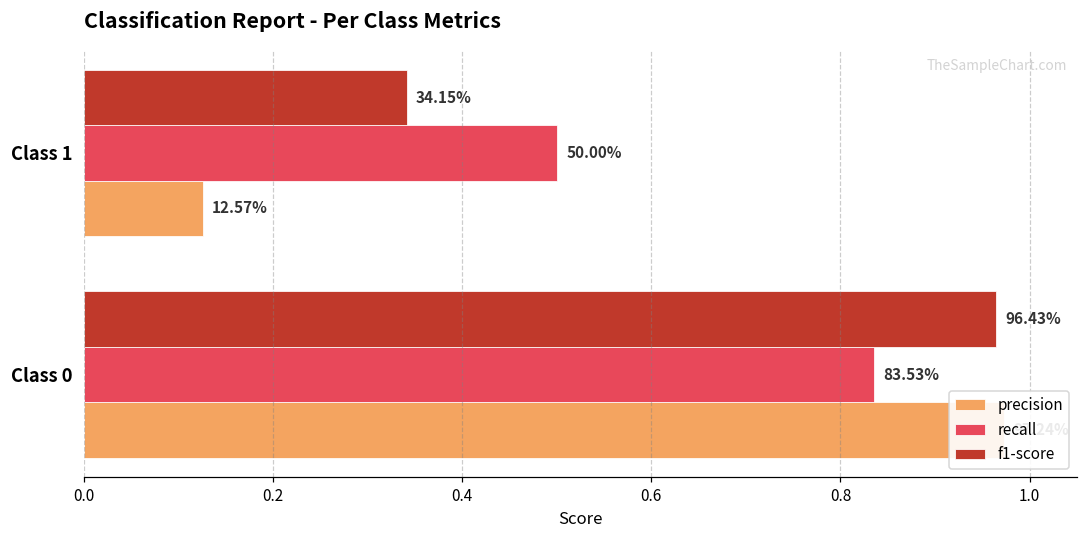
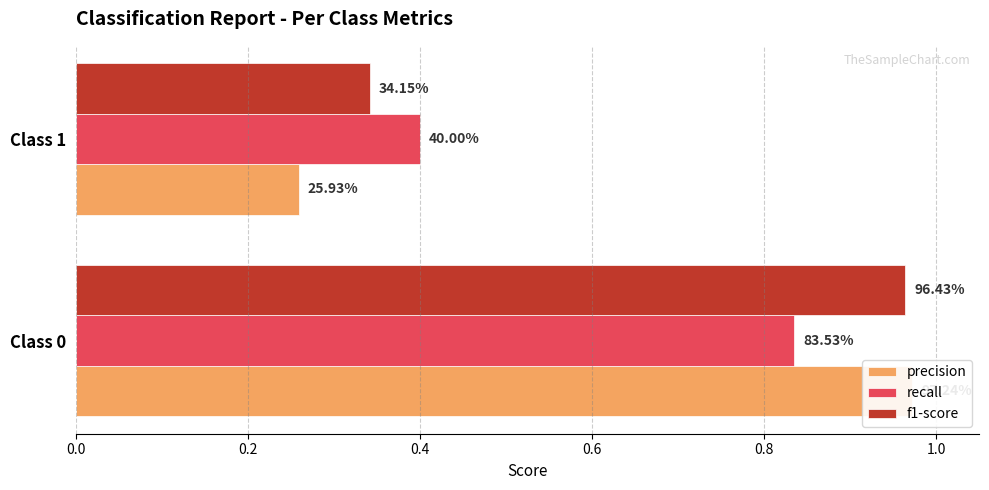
recall, Class 1: 50.00% -> 40.00%
precision, Class 1: 12.57% -> 25.93%
